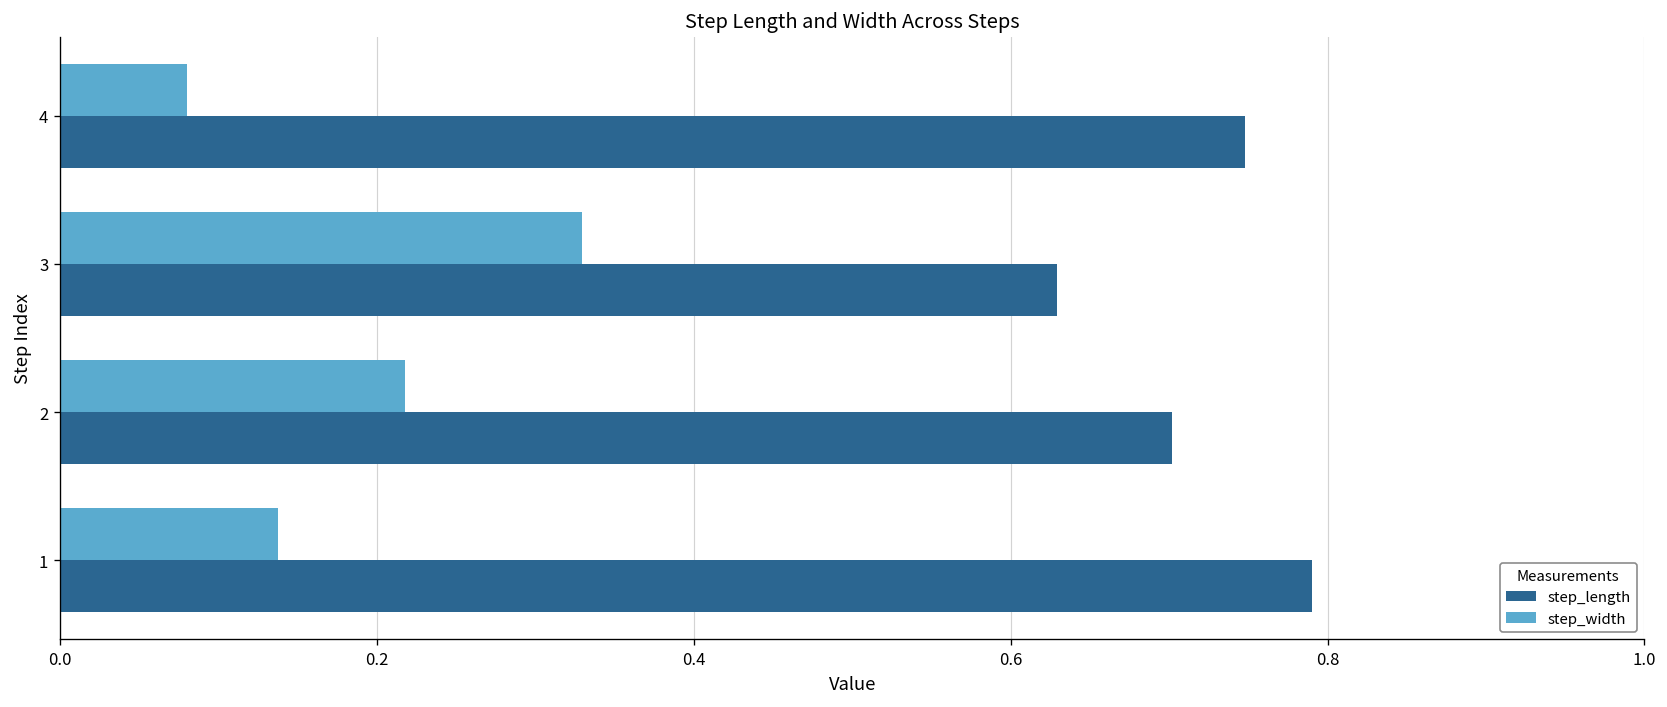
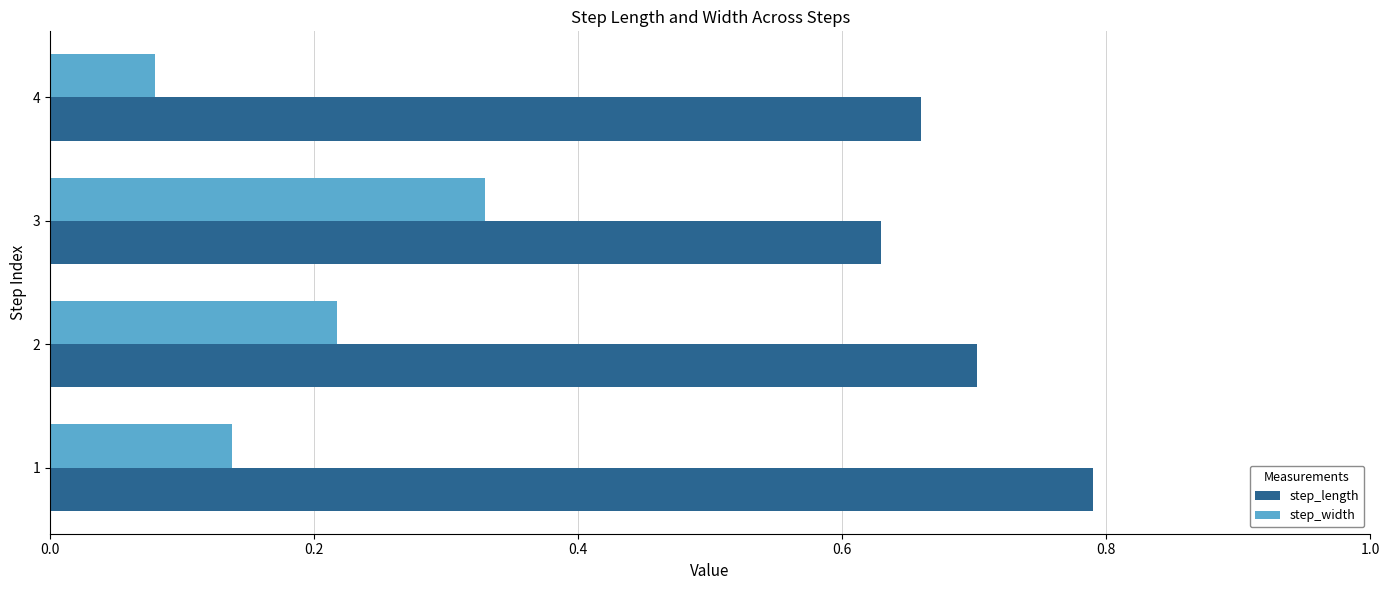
step_length, 4: 0.748 -> 0.660
